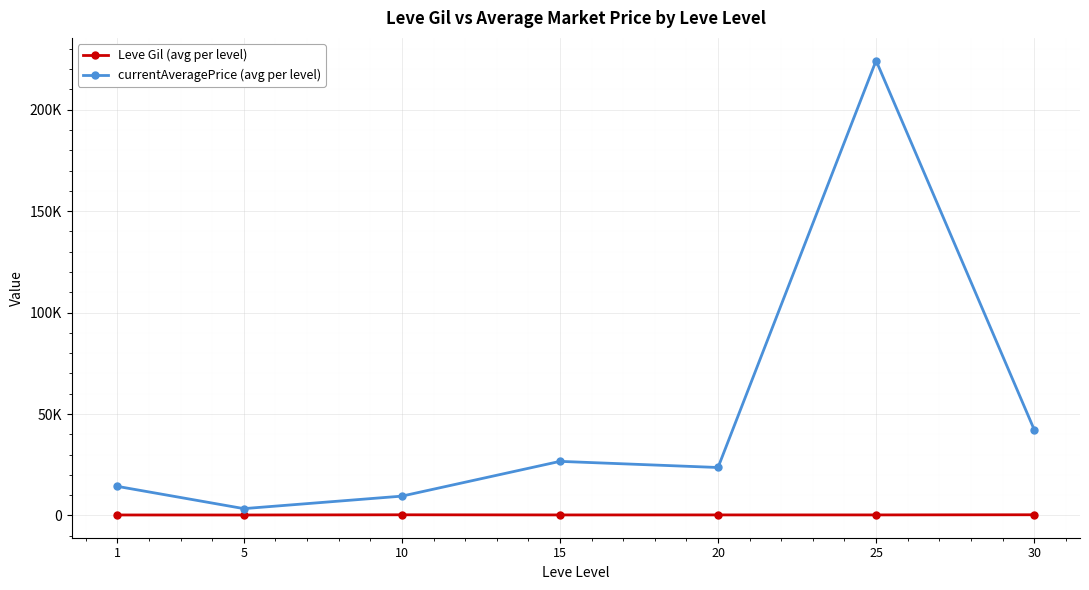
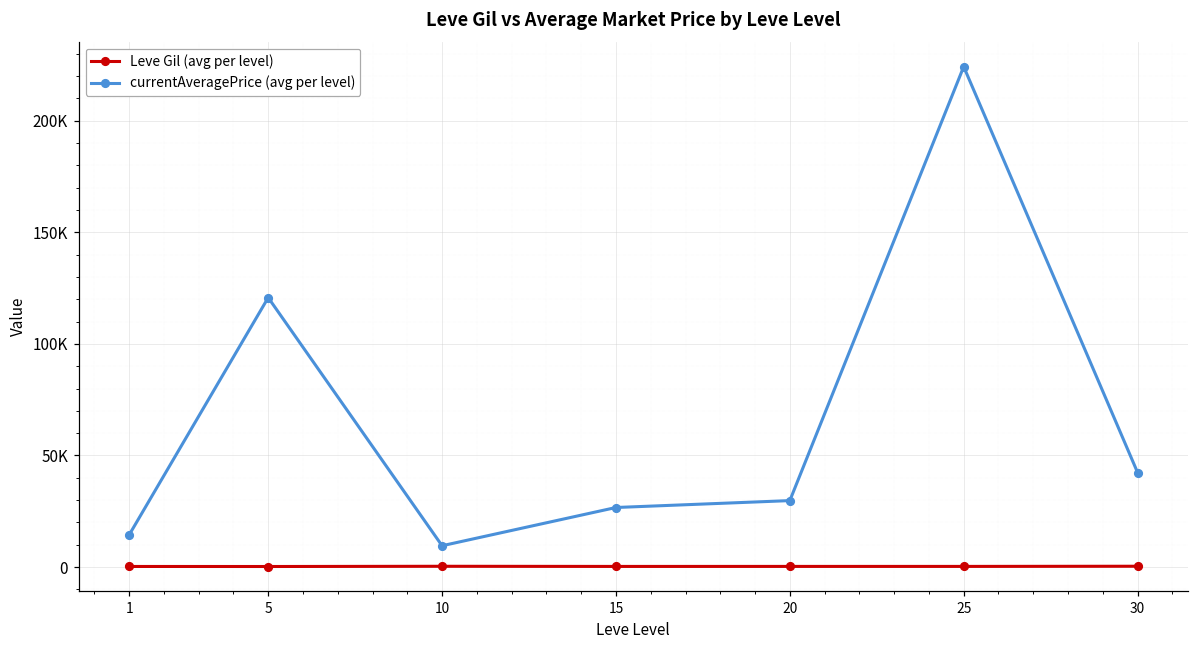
currentAveragePrice (avg per level), 5: 3000 -> 121000
currentAveragePrice (avg per level), 20: 24000 -> 30000
